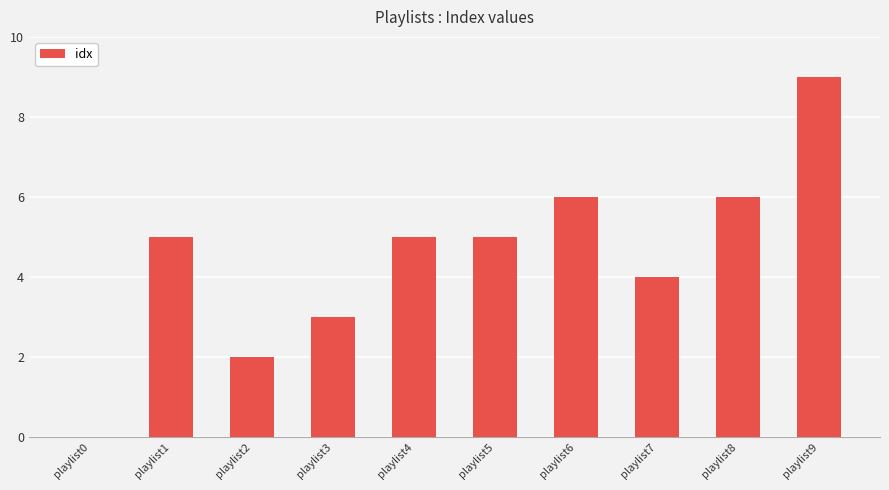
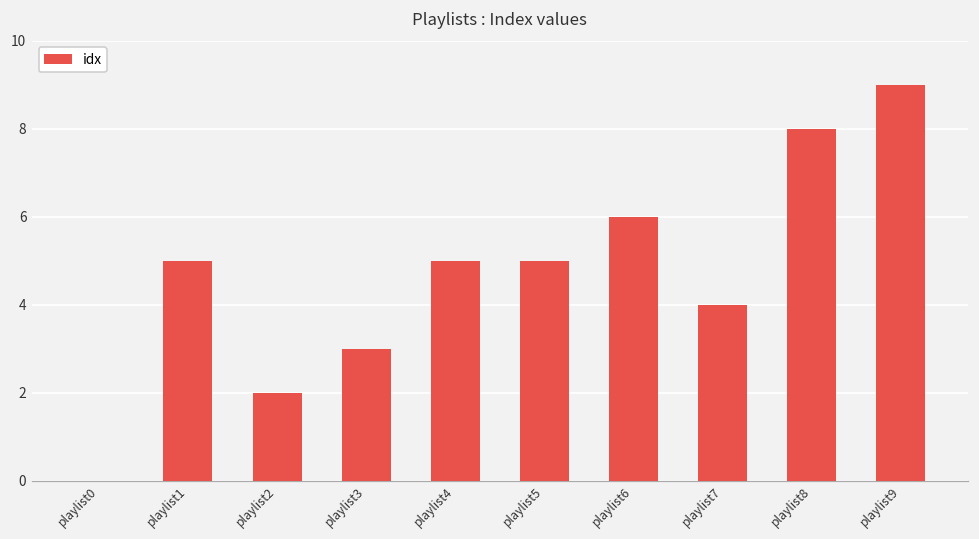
playlist8: 6 -> 8
